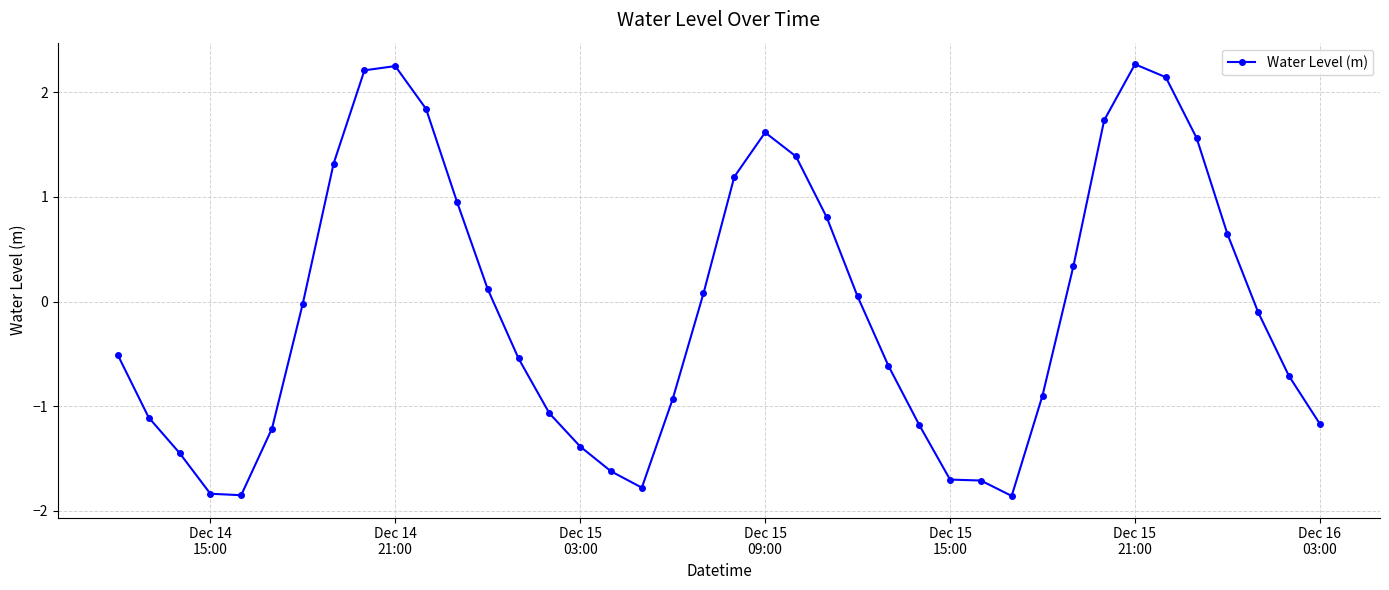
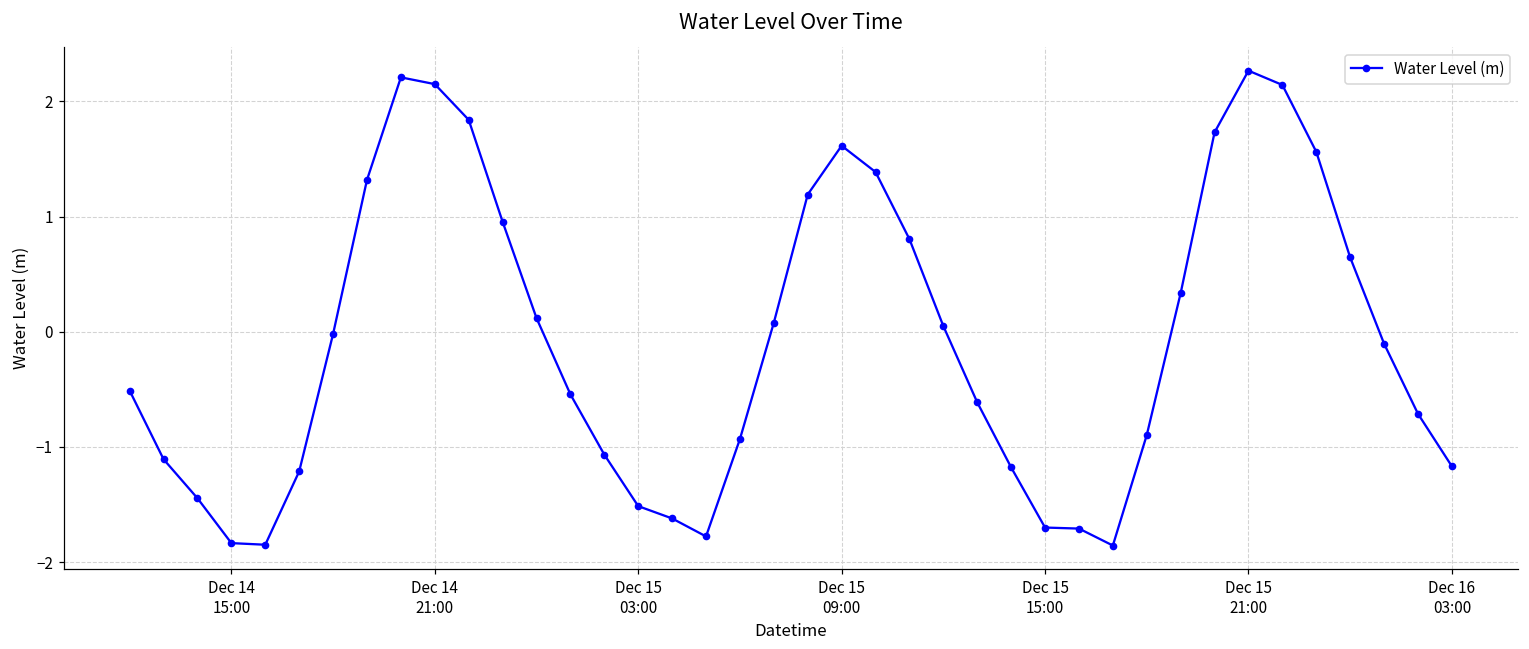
Dec 14 21:00: 2.25 -> 2.15
Dec 15 03:00: -1.38 -> -1.51
